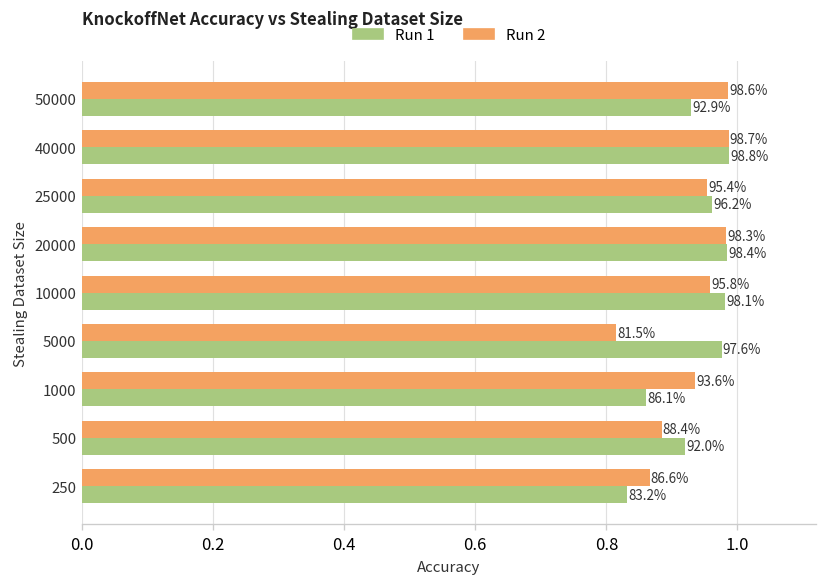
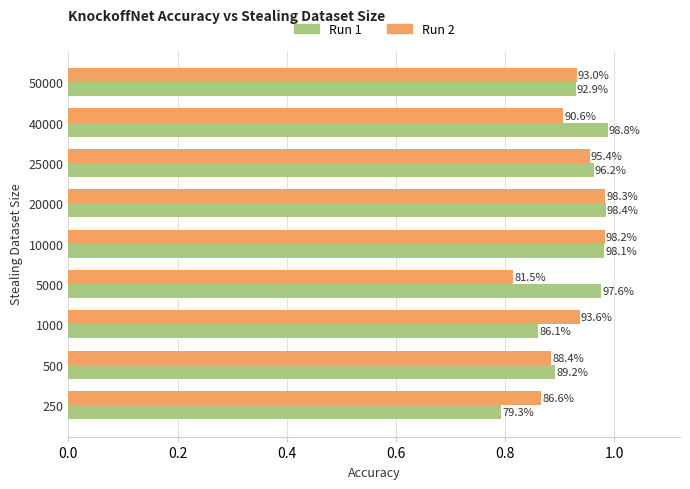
Run 2, 50000: 98.6% -> 93.0%
Run 2, 40000: 98.7% -> 90.6%
Run 2, 10000: 95.8% -> 98.2%
Run 1, 500: 92.0% -> 89.2%
Run 1, 250: 83.2% -> 79.3%
